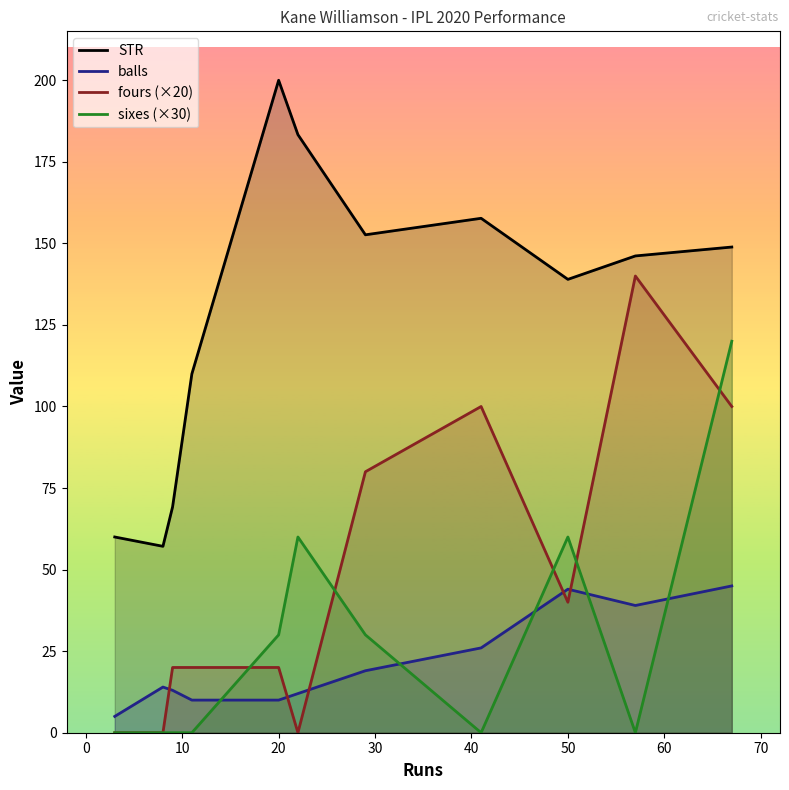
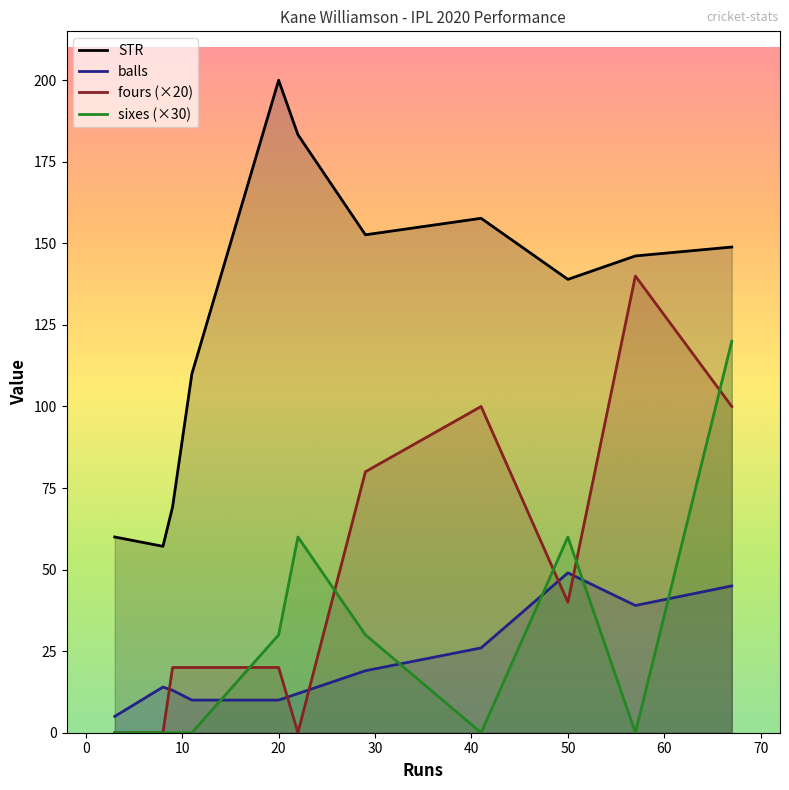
balls, 50: 44 -> 49
